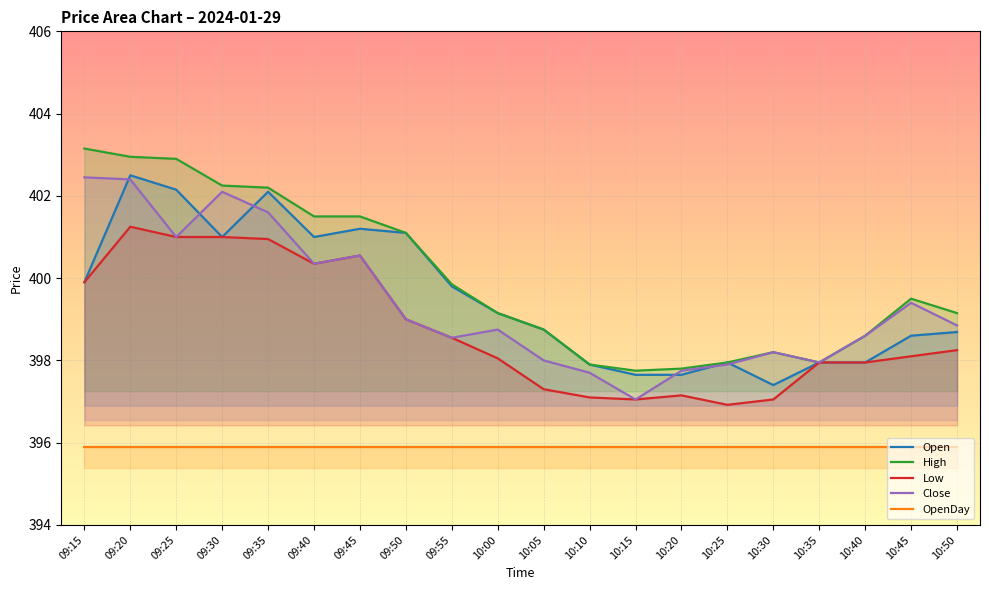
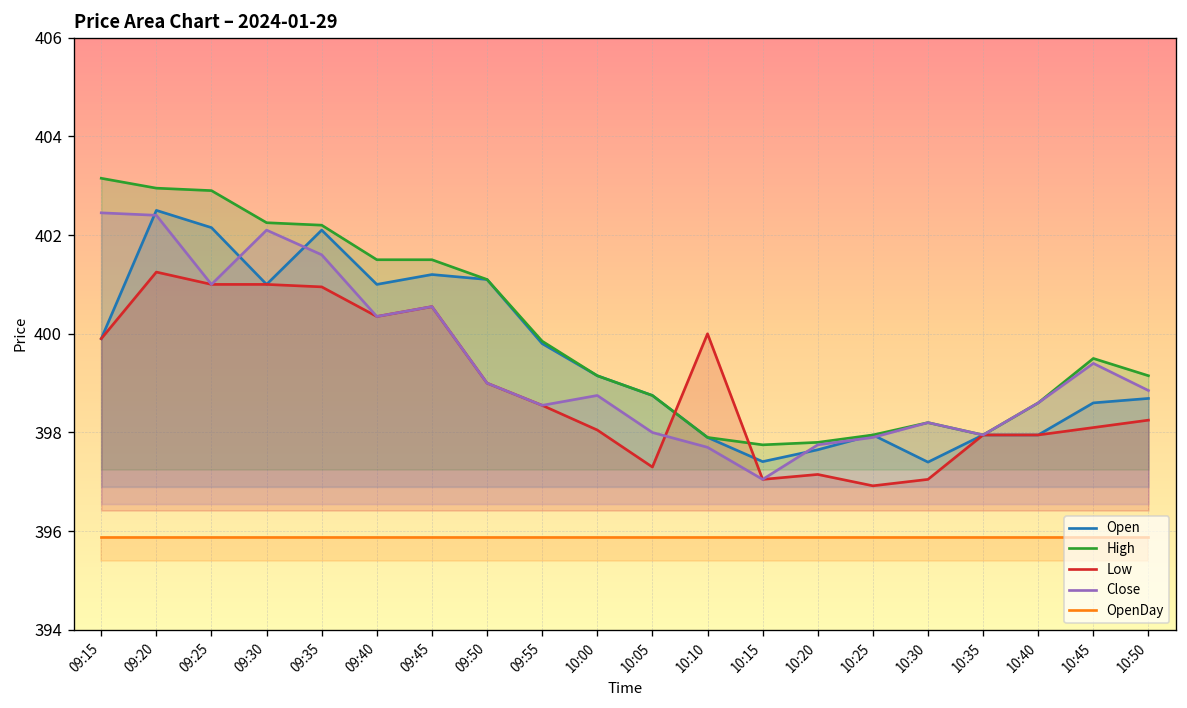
Low, 10:10: 397.1 -> 400.0
Open, 10:15: 397.7 -> 397.4
